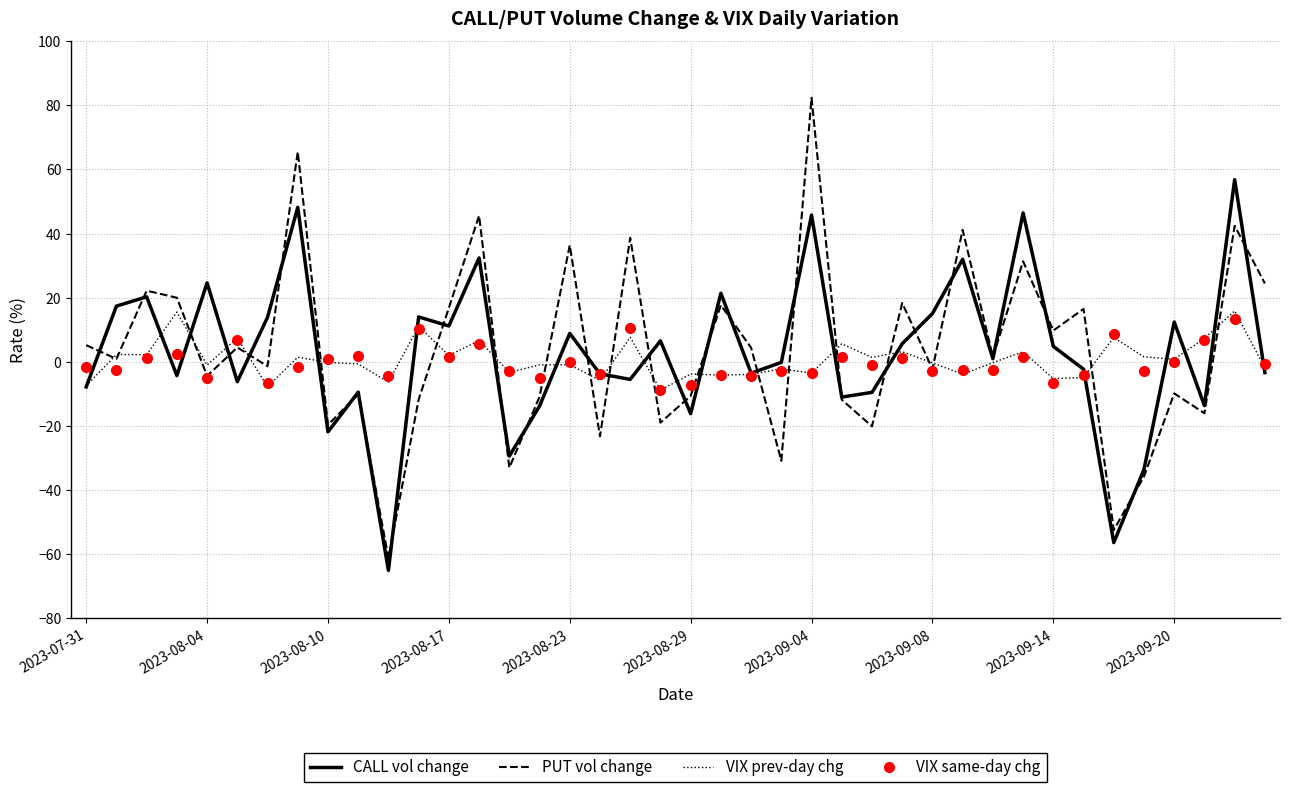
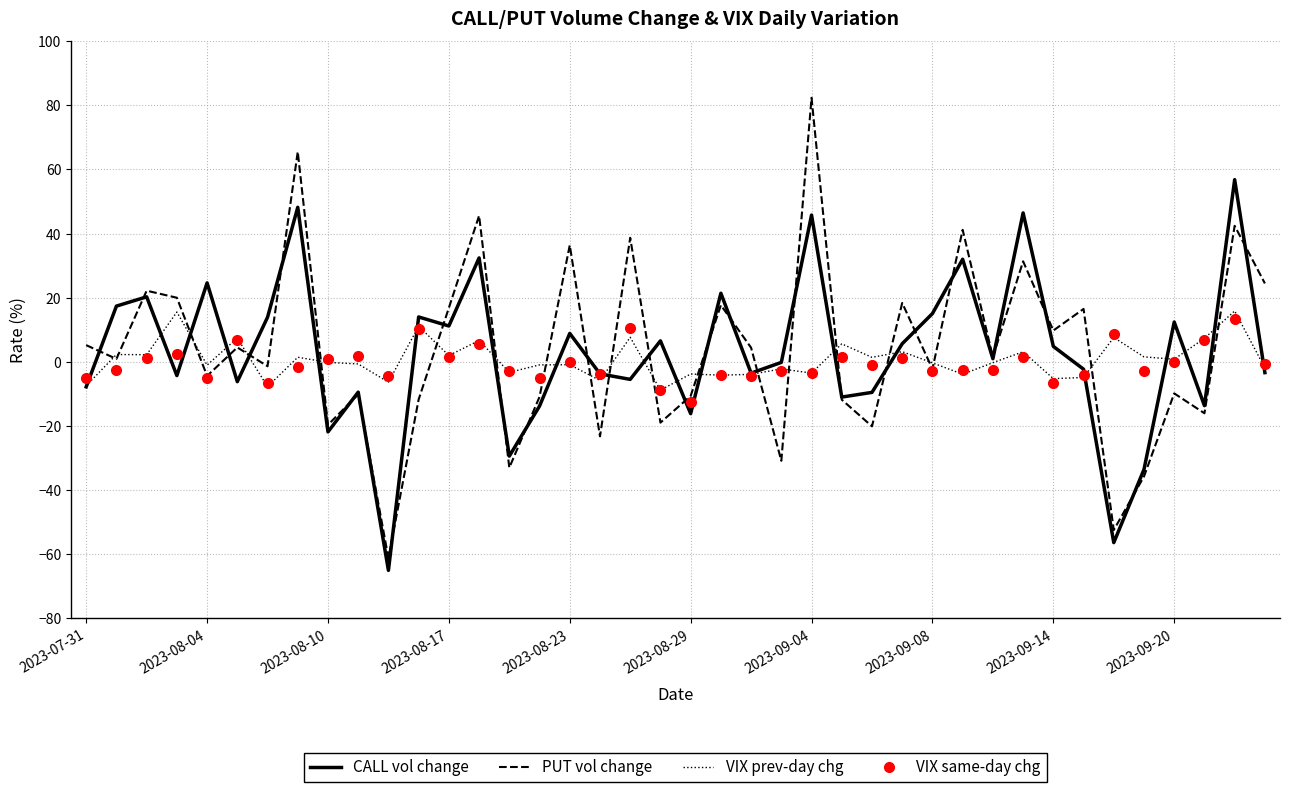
VIX same-day chg, 2023-07-31: -2 -> -5
VIX same-day chg, 2023-08-29: -7 -> -13
